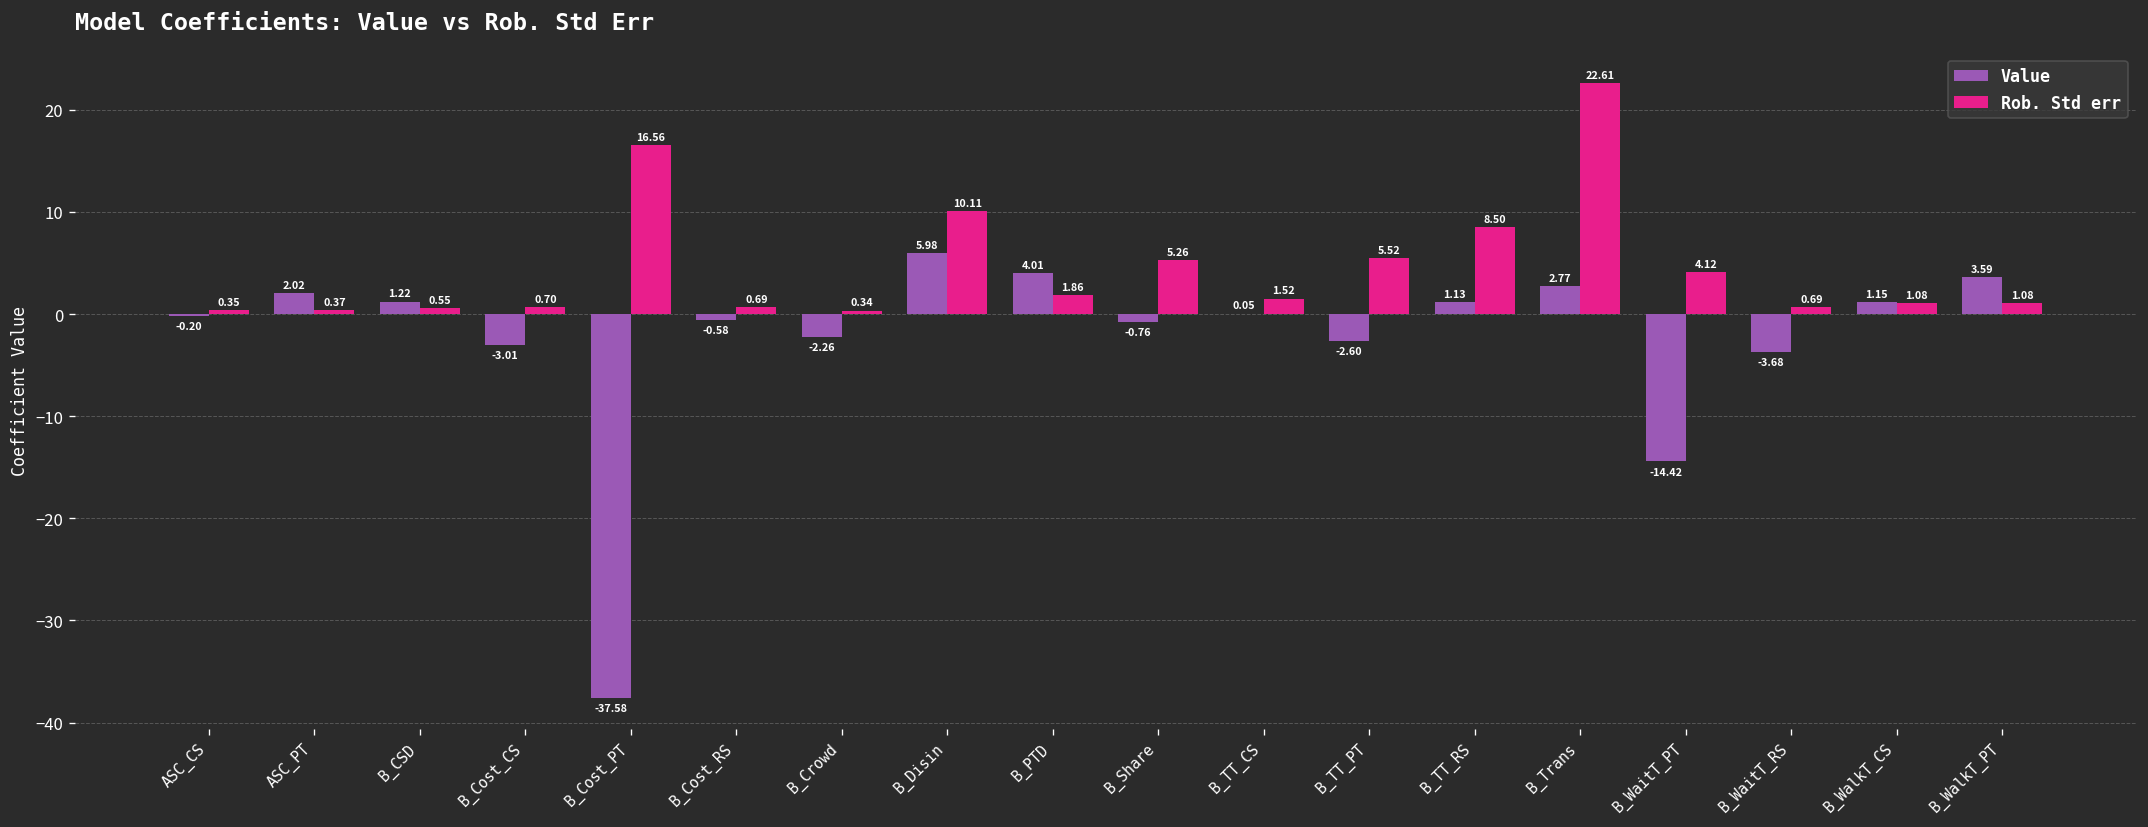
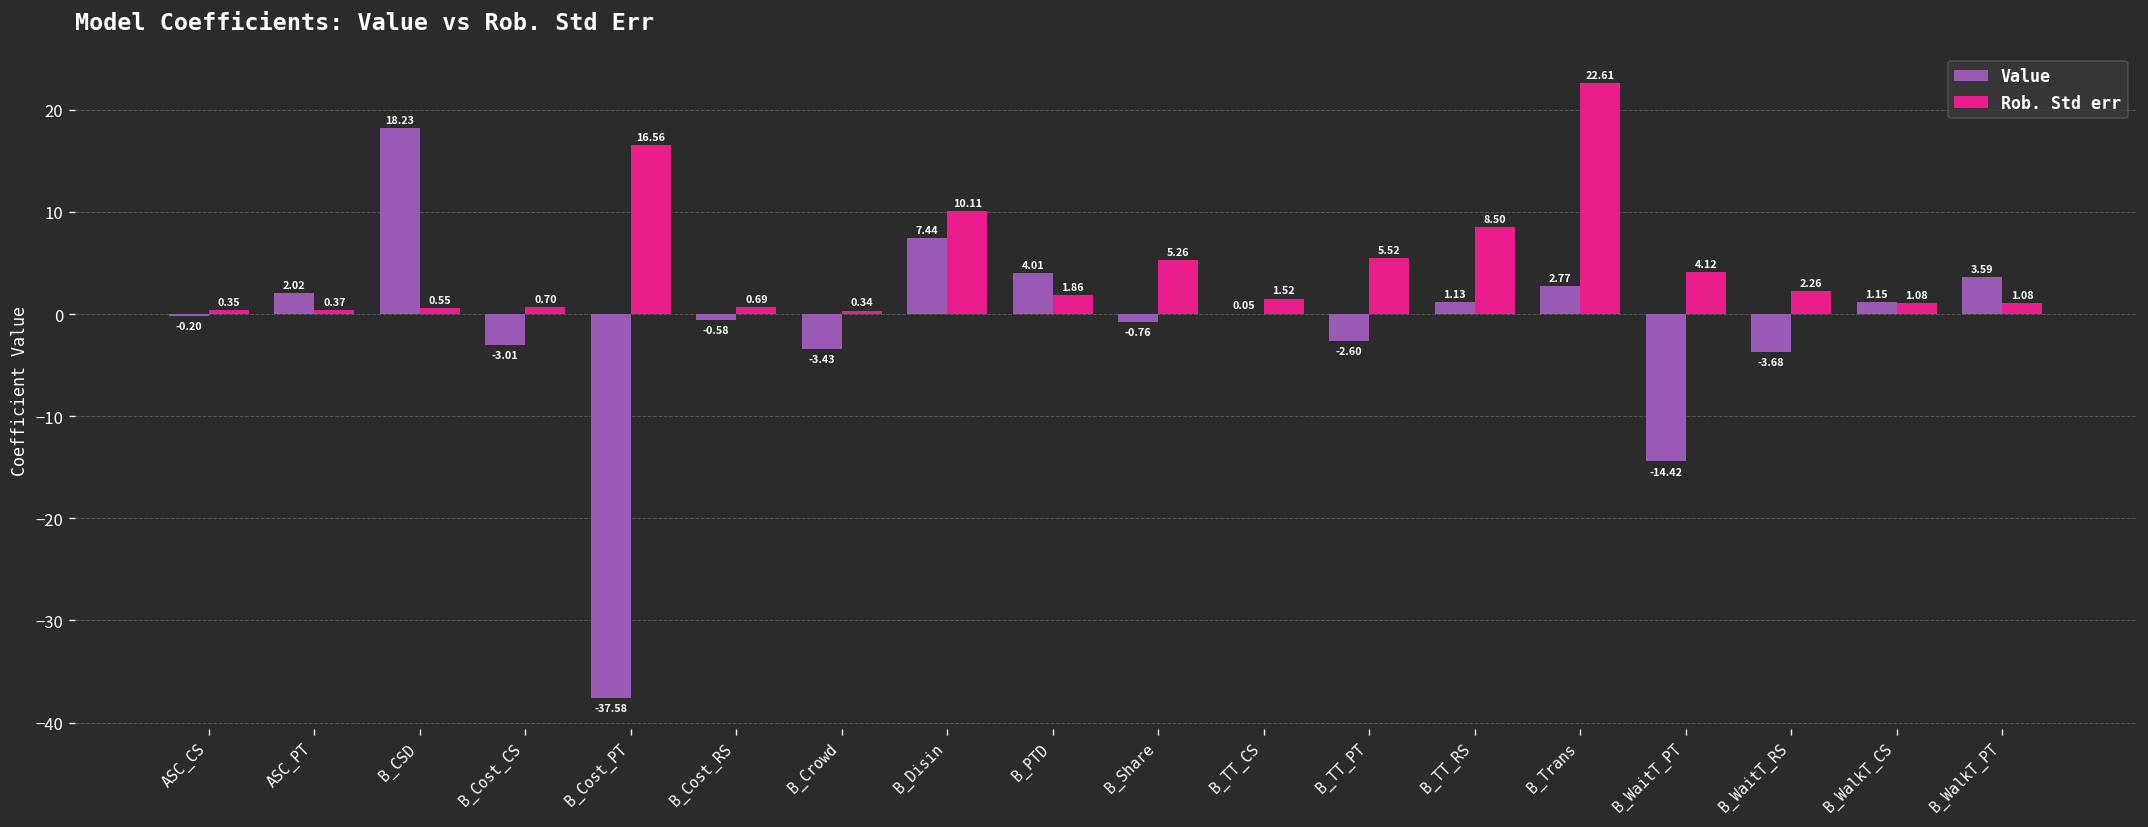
Value, B_CSD: 1.22 -> 18.23
Value, B_Crowd: -2.26 -> -3.43
Value, B_Disin: 5.98 -> 7.44
Rob. Std err, B_WaitT_RS: 0.69 -> 2.26
